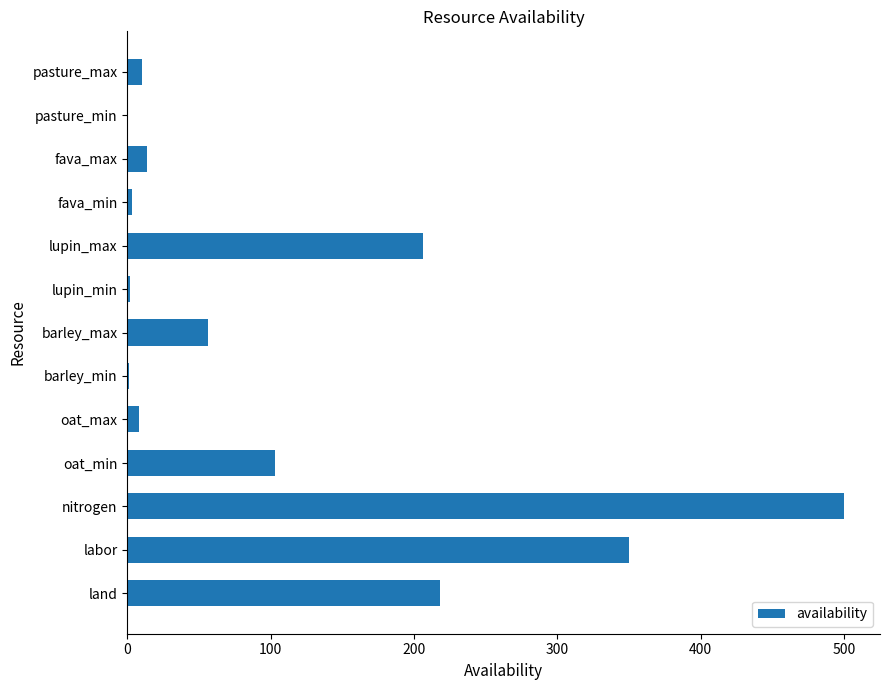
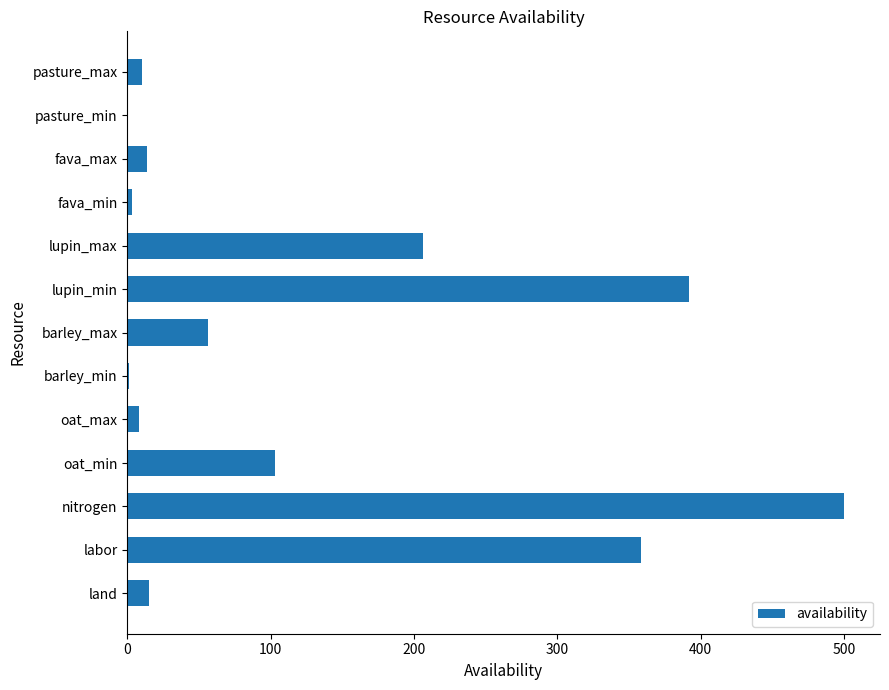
lupin_min: 2 -> 392
labor: 350 -> 358
land: 218 -> 15
